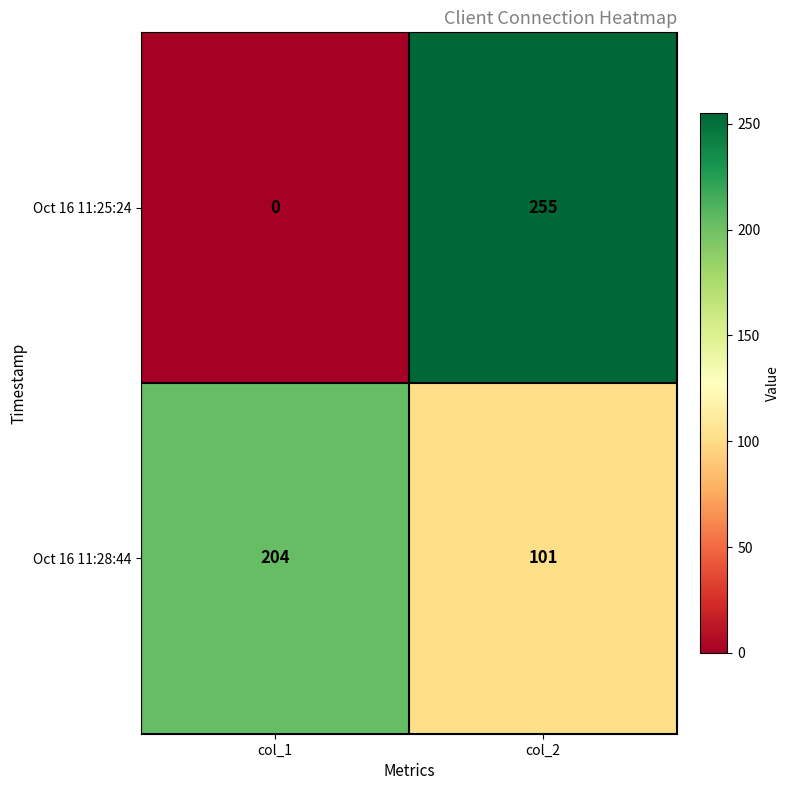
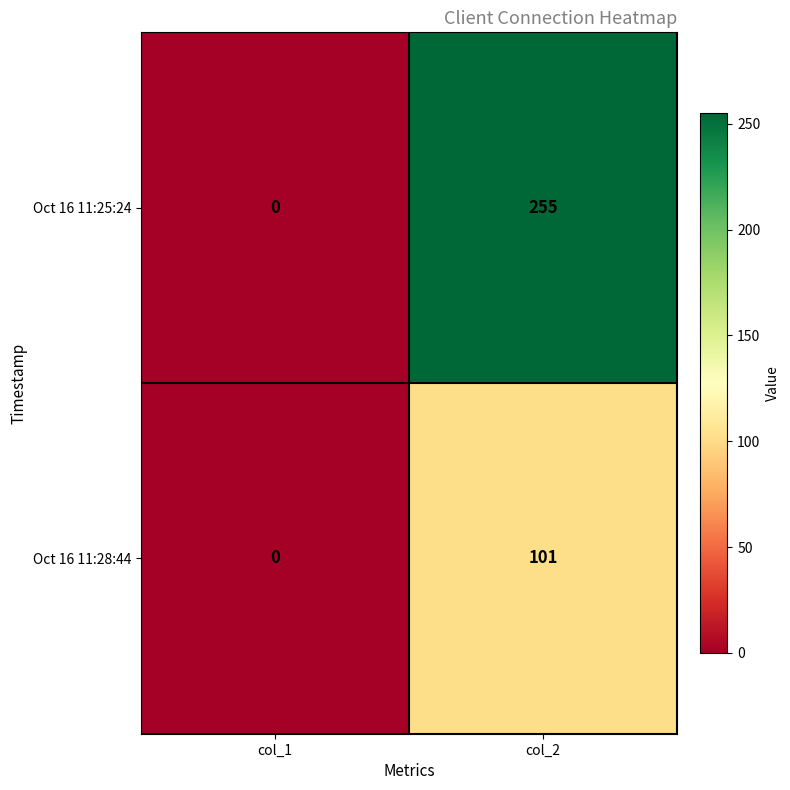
Oct 16 11:28:44, col_1: 204 -> 0
